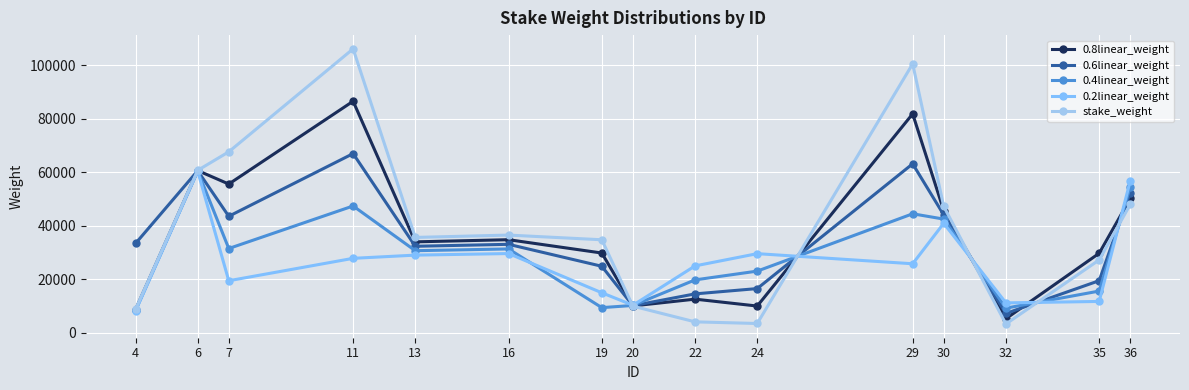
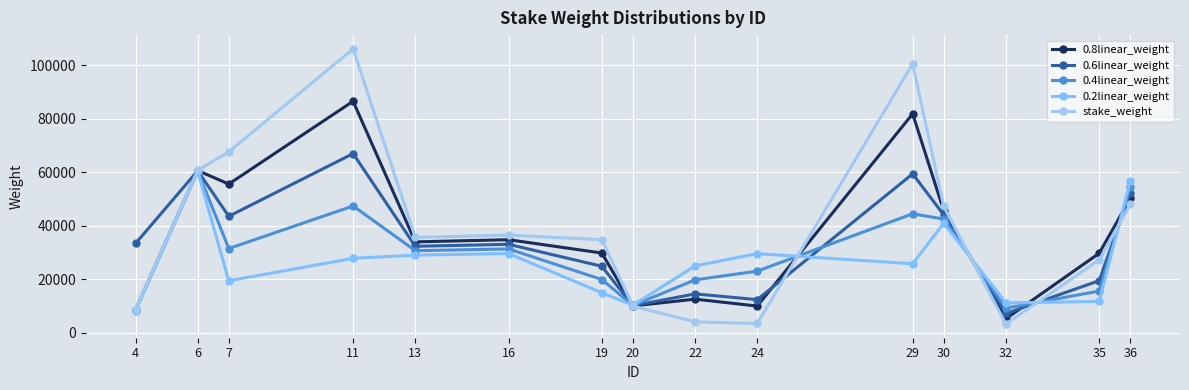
0.4linear_weight, 19: 9000 -> 20000
0.6linear_weight, 24: 16000 -> 12000
0.6linear_weight, 29: 63000 -> 59000
